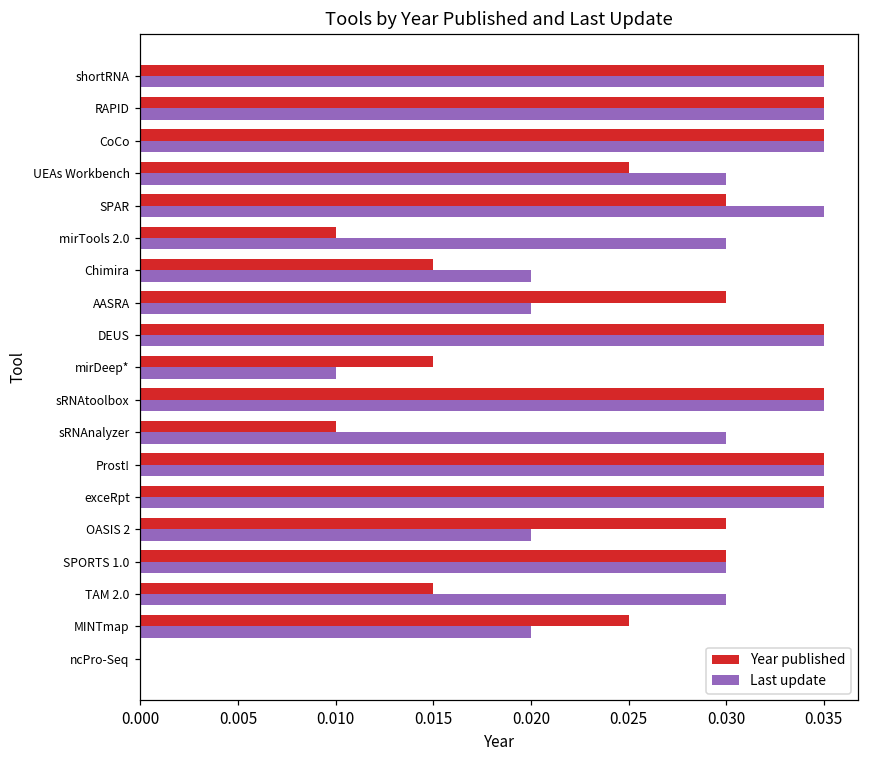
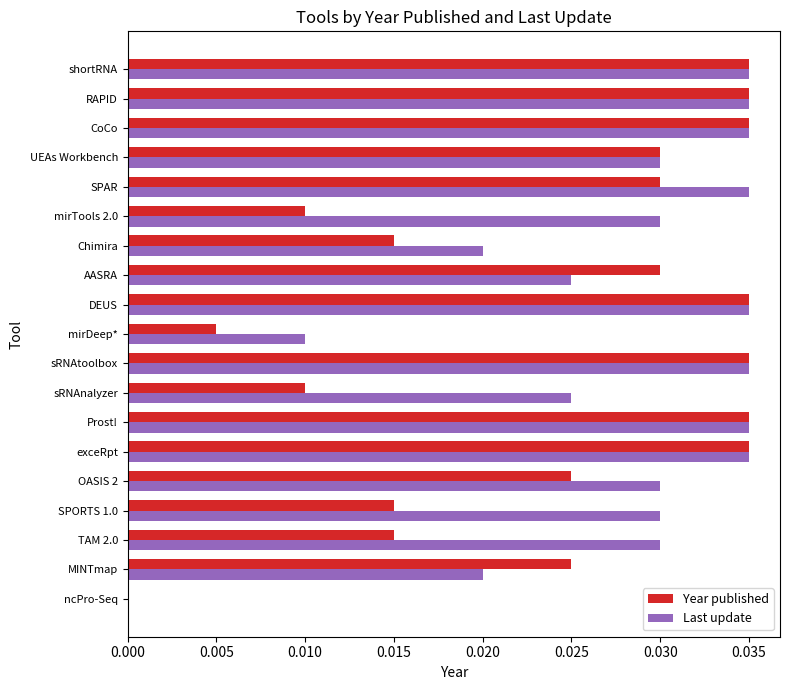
Year published, UEAs Workbench: 0.0250 -> 0.0300
Last update, AASRA: 0.0200 -> 0.0250
Year published, mirDeep*: 0.0150 -> 0.0050
Last update, sRNAnalyzer: 0.0300 -> 0.0250
Year published, OASIS 2: 0.0300 -> 0.0250
Last update, OASIS 2: 0.0200 -> 0.0300
Year published, SPORTS 1.0: 0.0300 -> 0.0150
